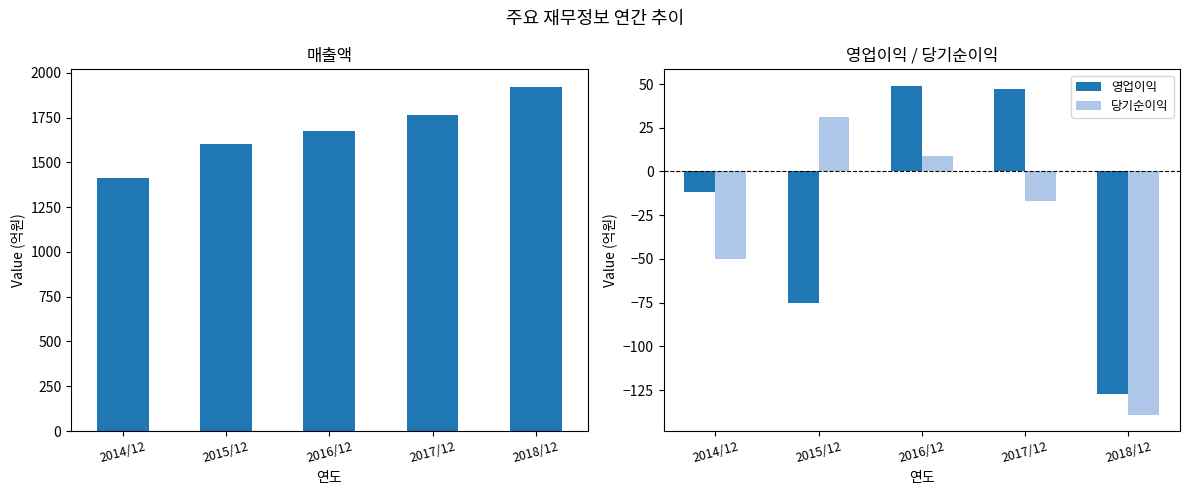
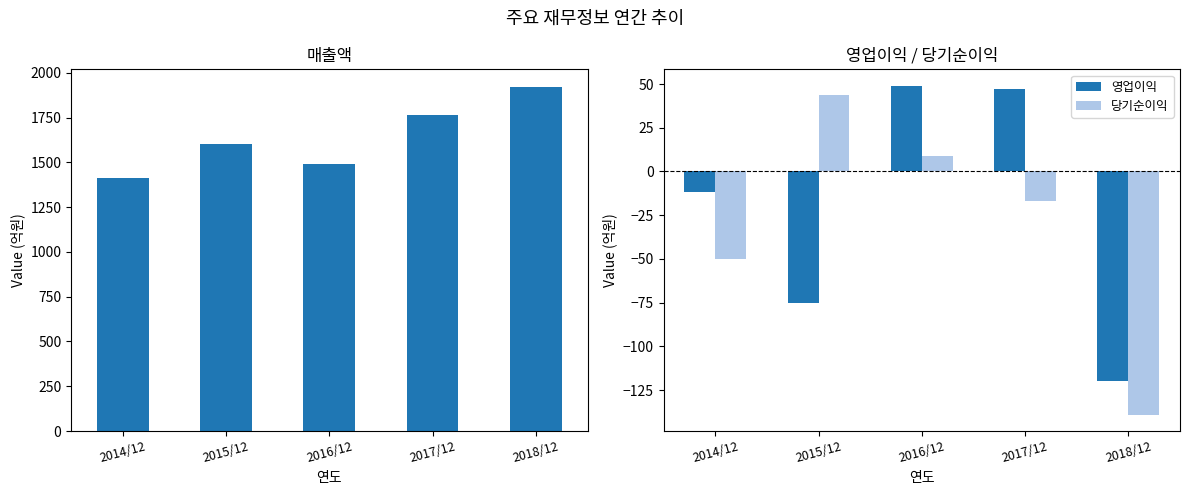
매출액, 2016/12: 1680 -> 1490
영업이익 / 당기순이익, 당기순이익, 2015/12: 31 -> 44
영업이익 / 당기순이익, 영업이익, 2018/12: -127 -> -120
